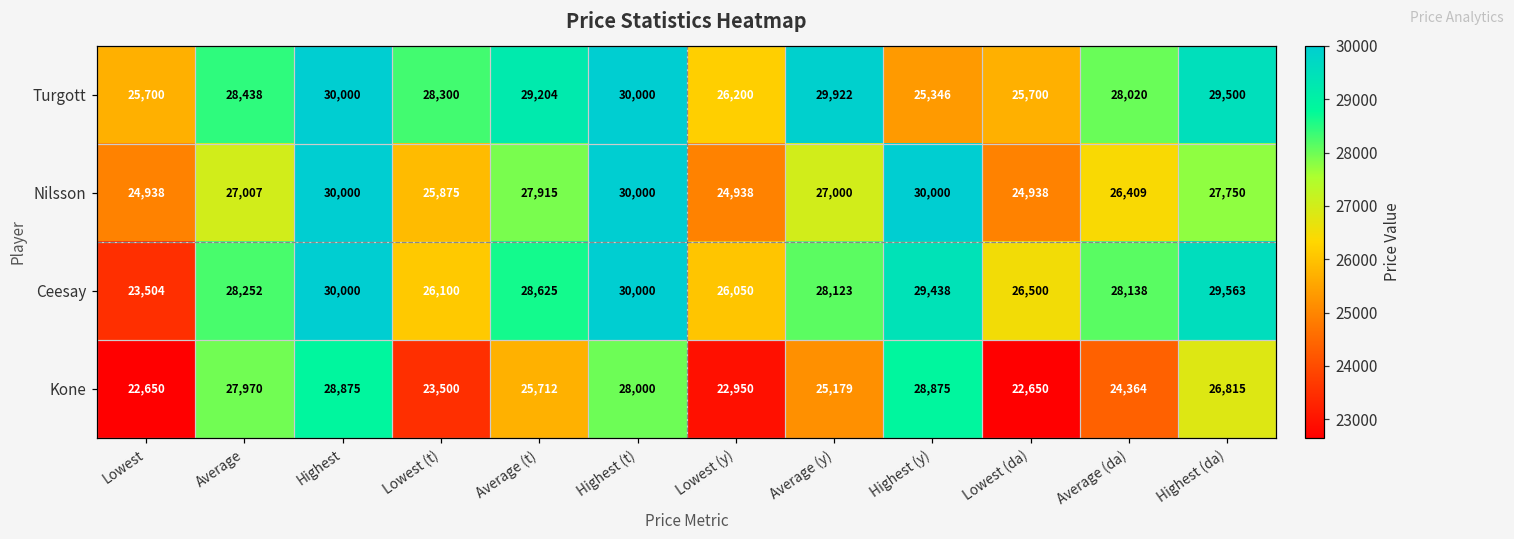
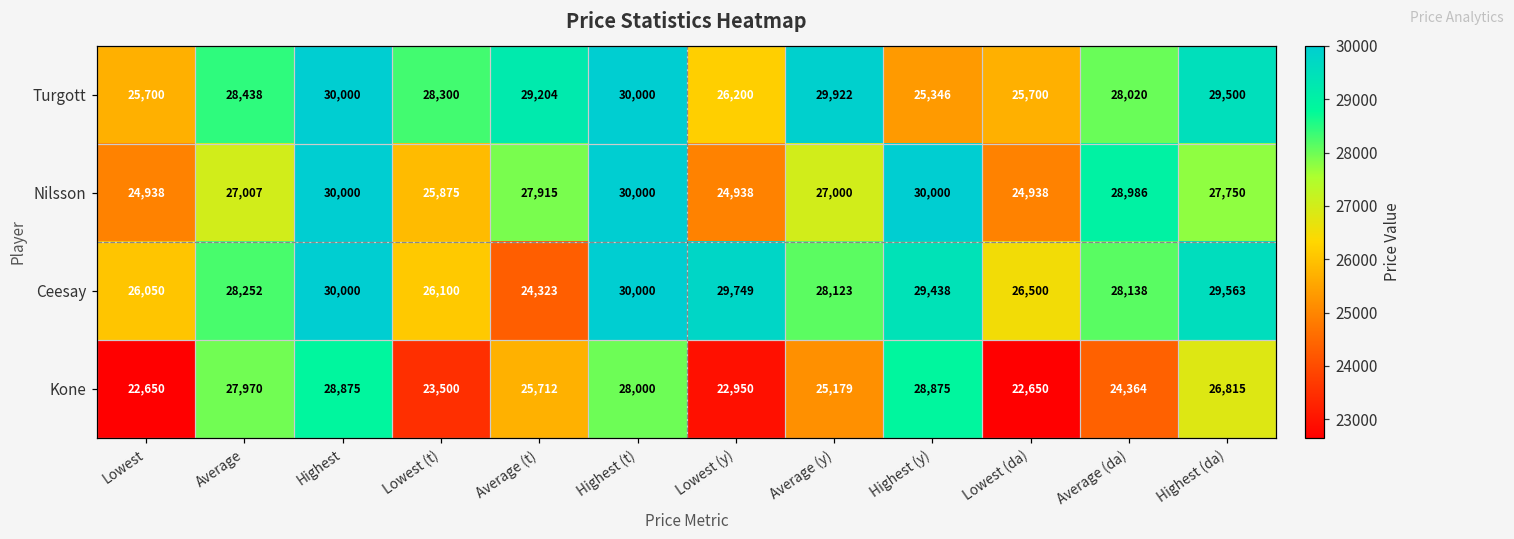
Nilsson, Average (da): 26,409 -> 28,986
Ceesay, Lowest: 23,504 -> 26,050
Ceesay, Average (t): 28,625 -> 24,323
Ceesay, Lowest (y): 26,050 -> 29,749
